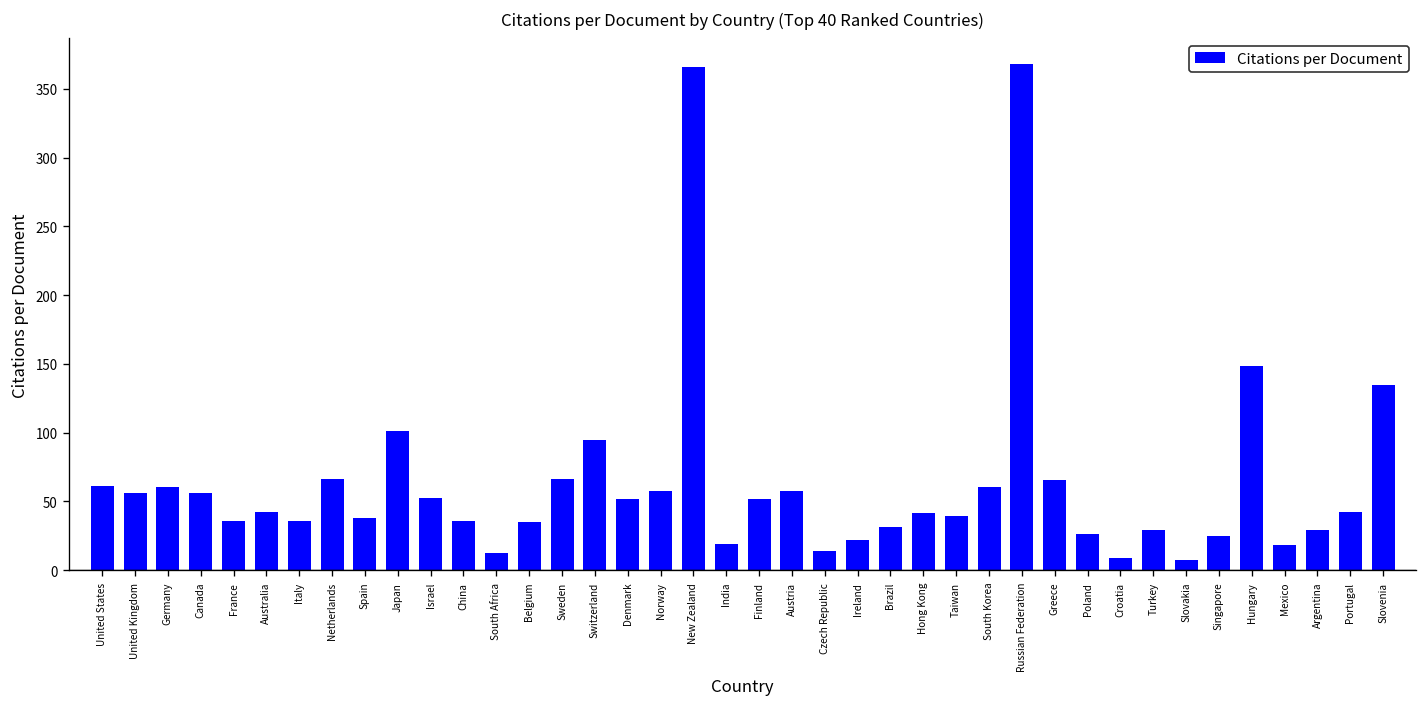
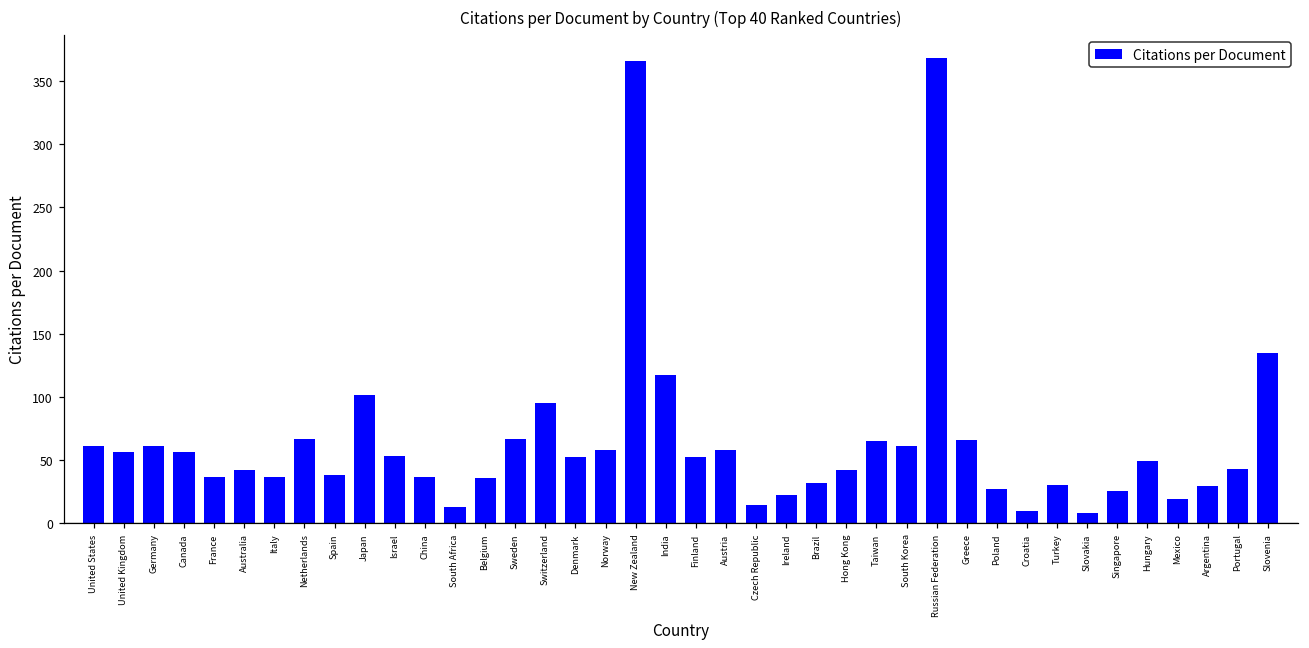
India: 19 -> 117
Taiwan: 39 -> 65
Hungary: 149 -> 49
